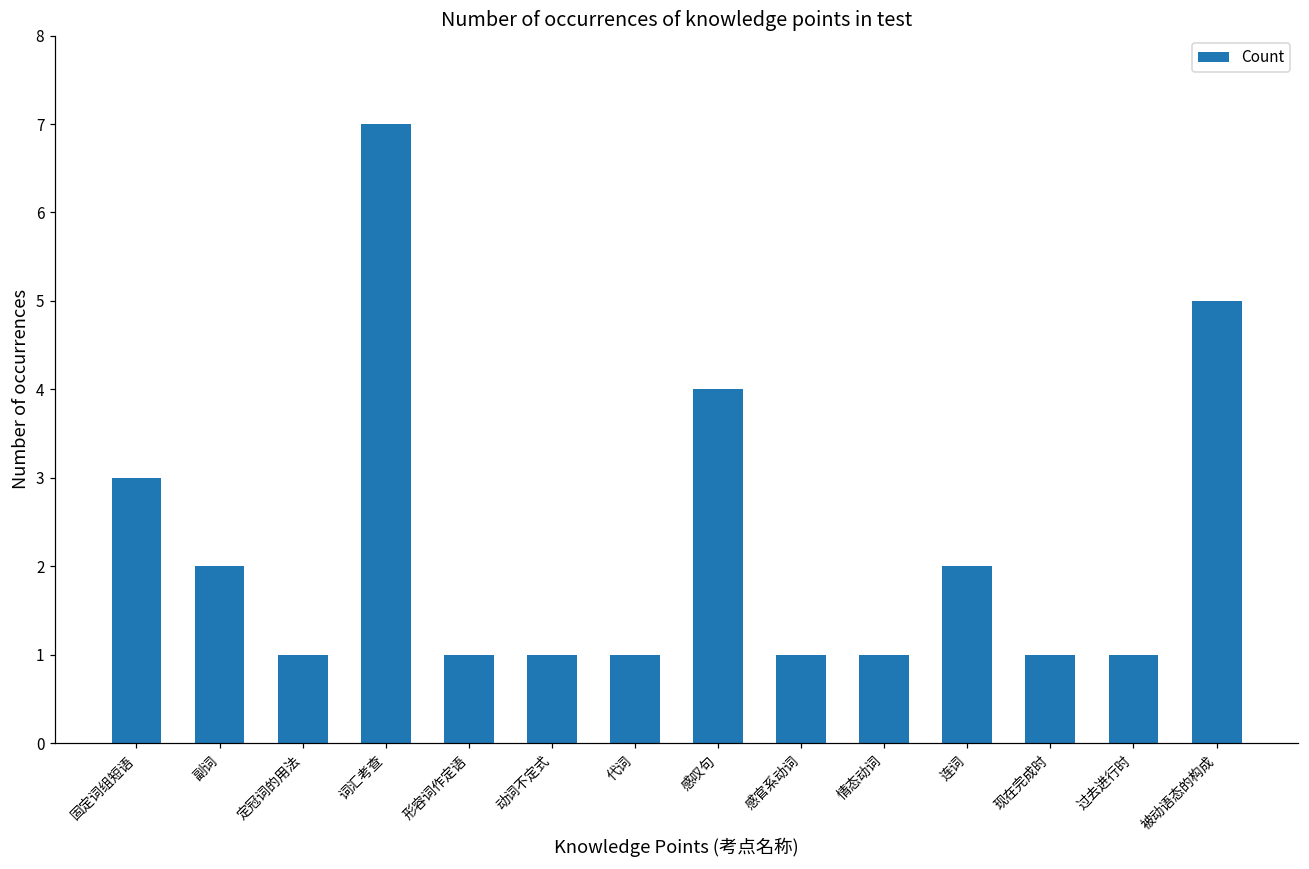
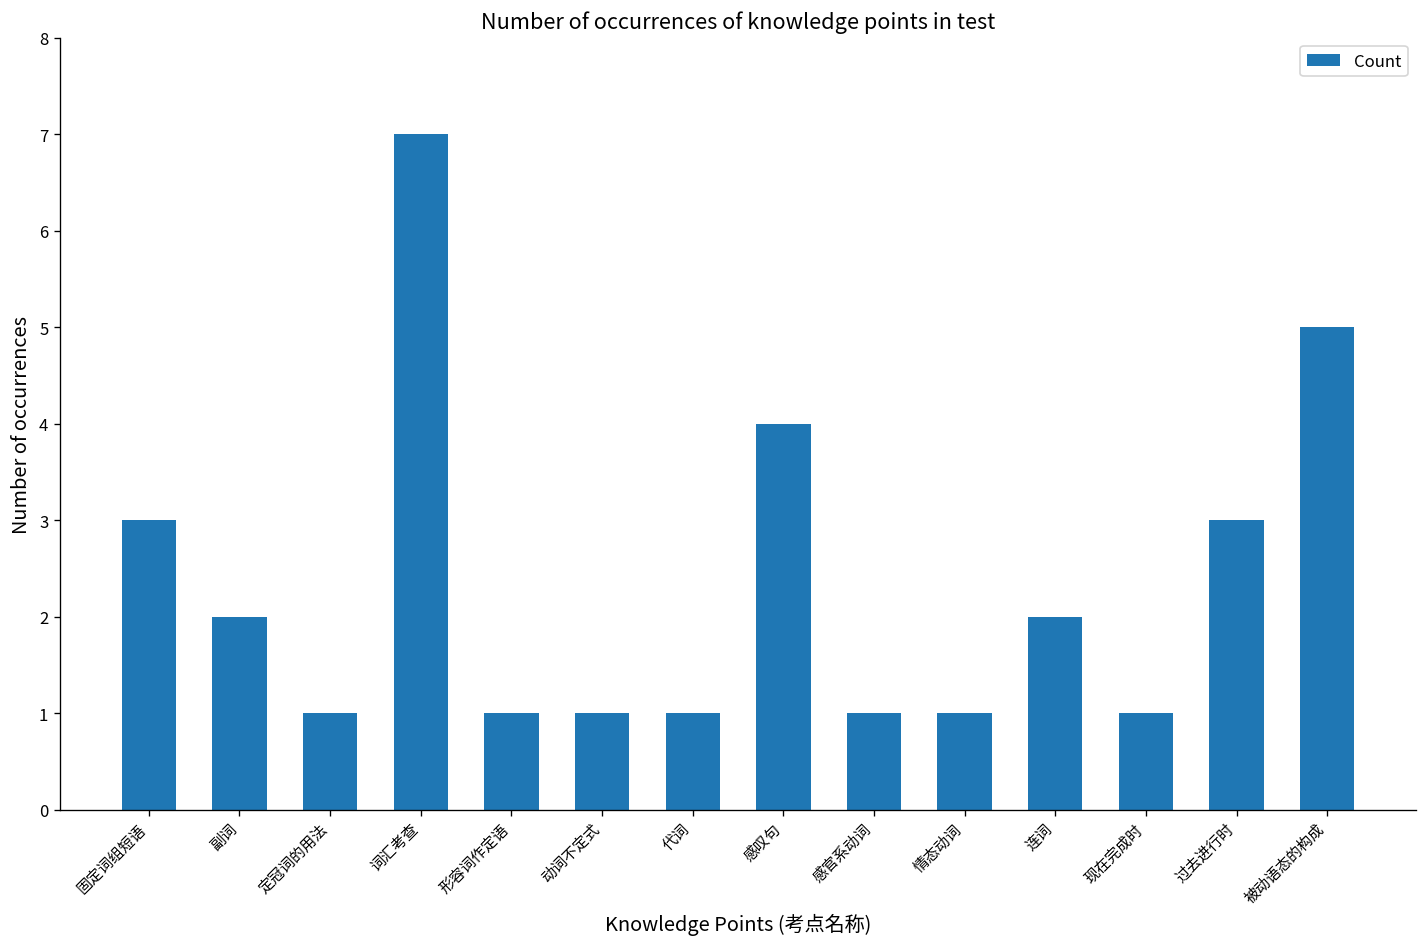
过去进行时: 1 -> 3
